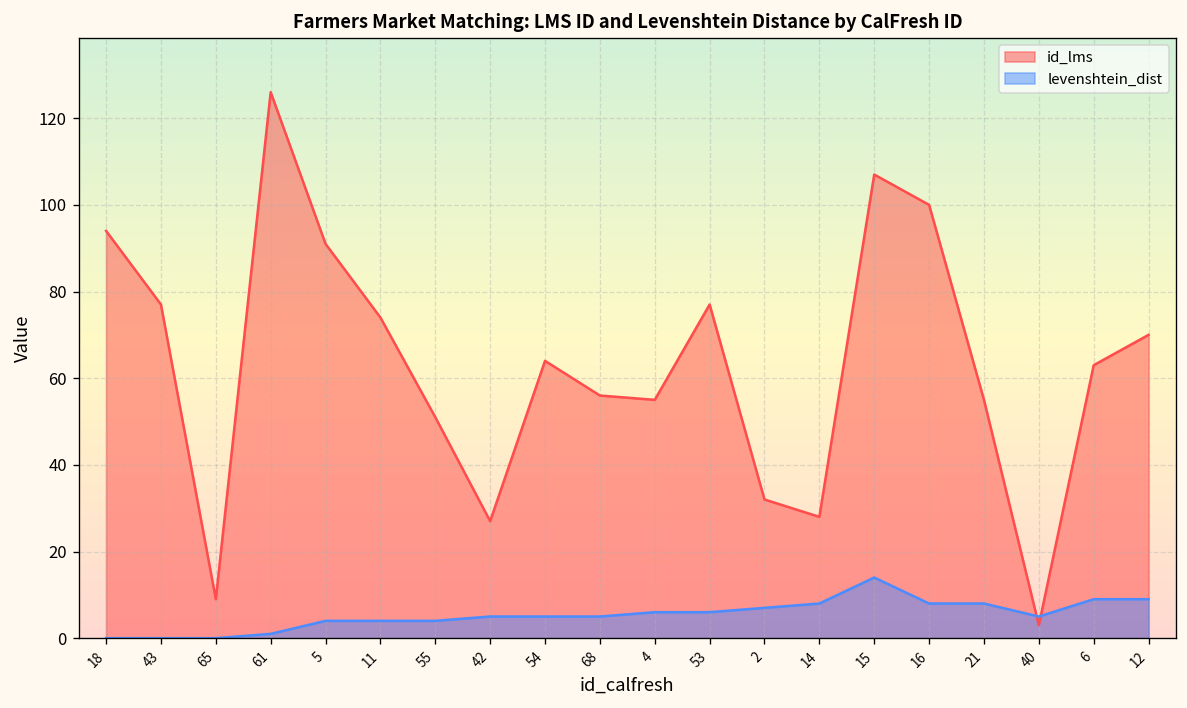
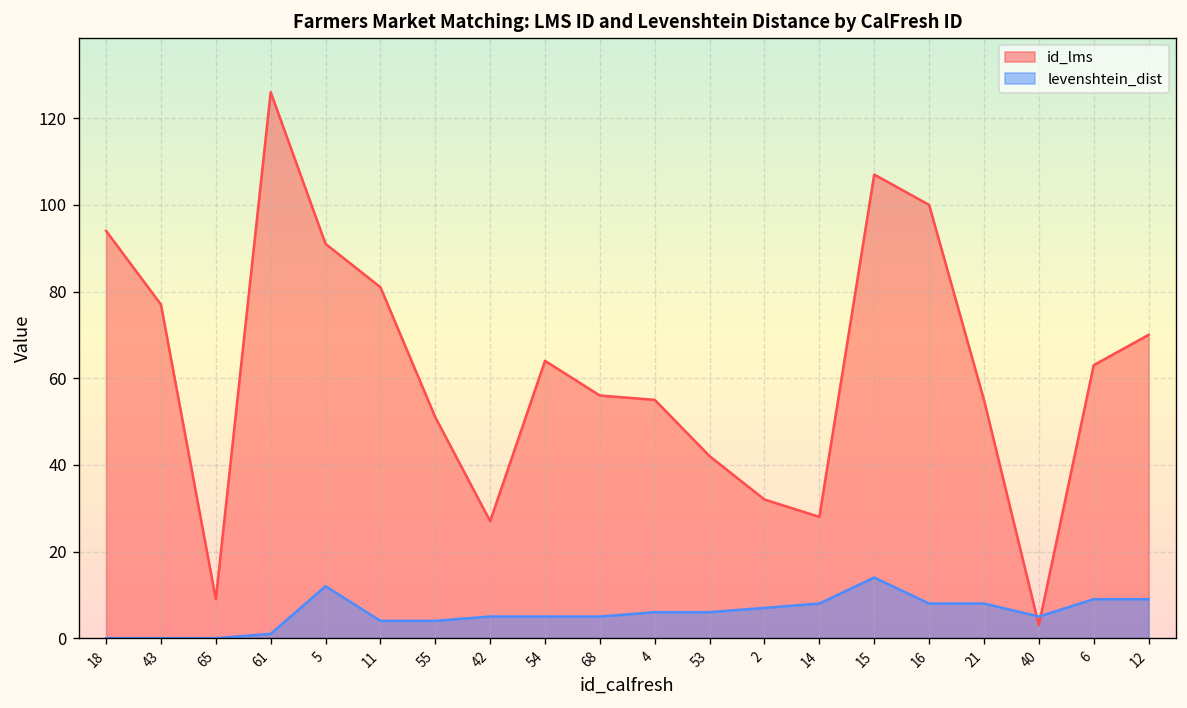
levenshtein_dist, 5: 4 -> 12
id_lms, 11: 74 -> 81
id_lms, 53: 77 -> 42
